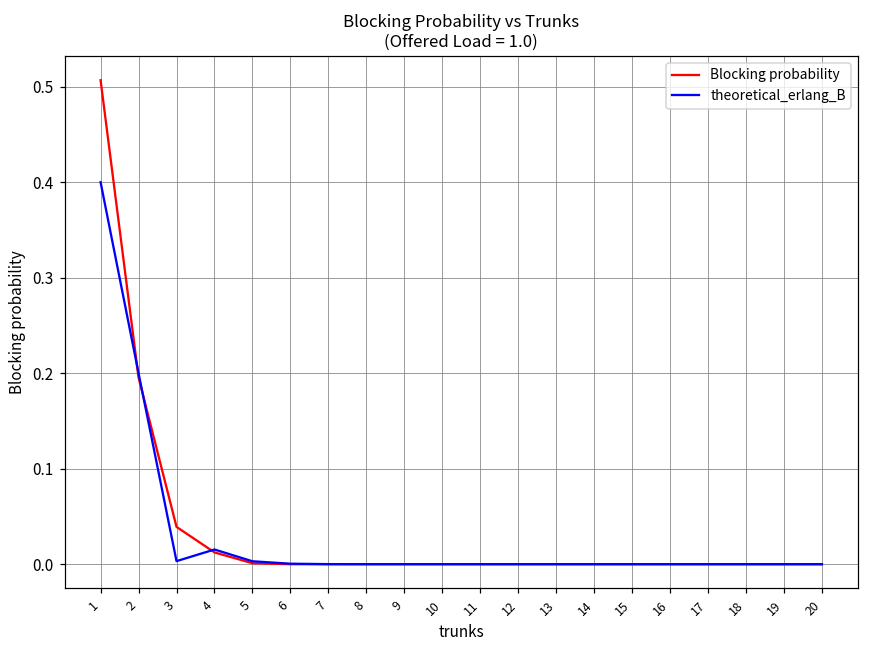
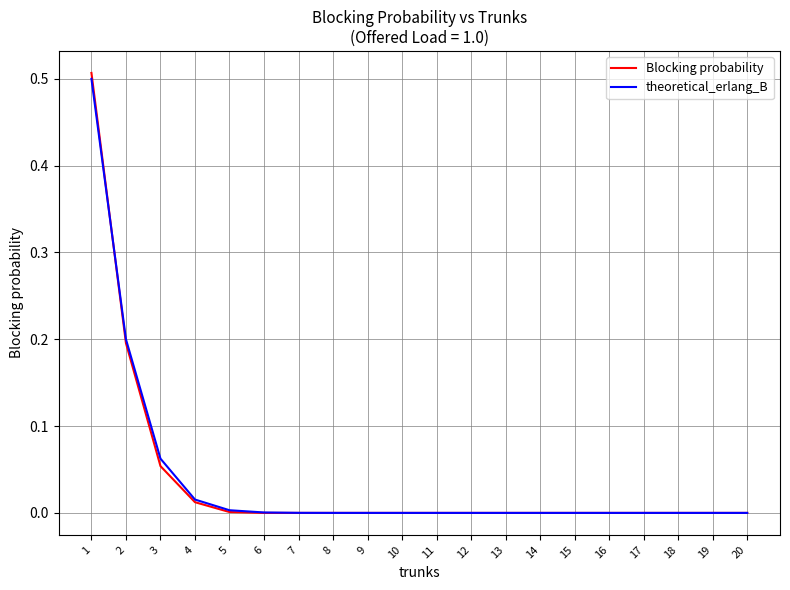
theoretical_erlang_B, 1: 0.4 -> 0.5
Blocking probability, 3: 0.04 -> 0.05
theoretical_erlang_B, 3: 0.00 -> 0.06
